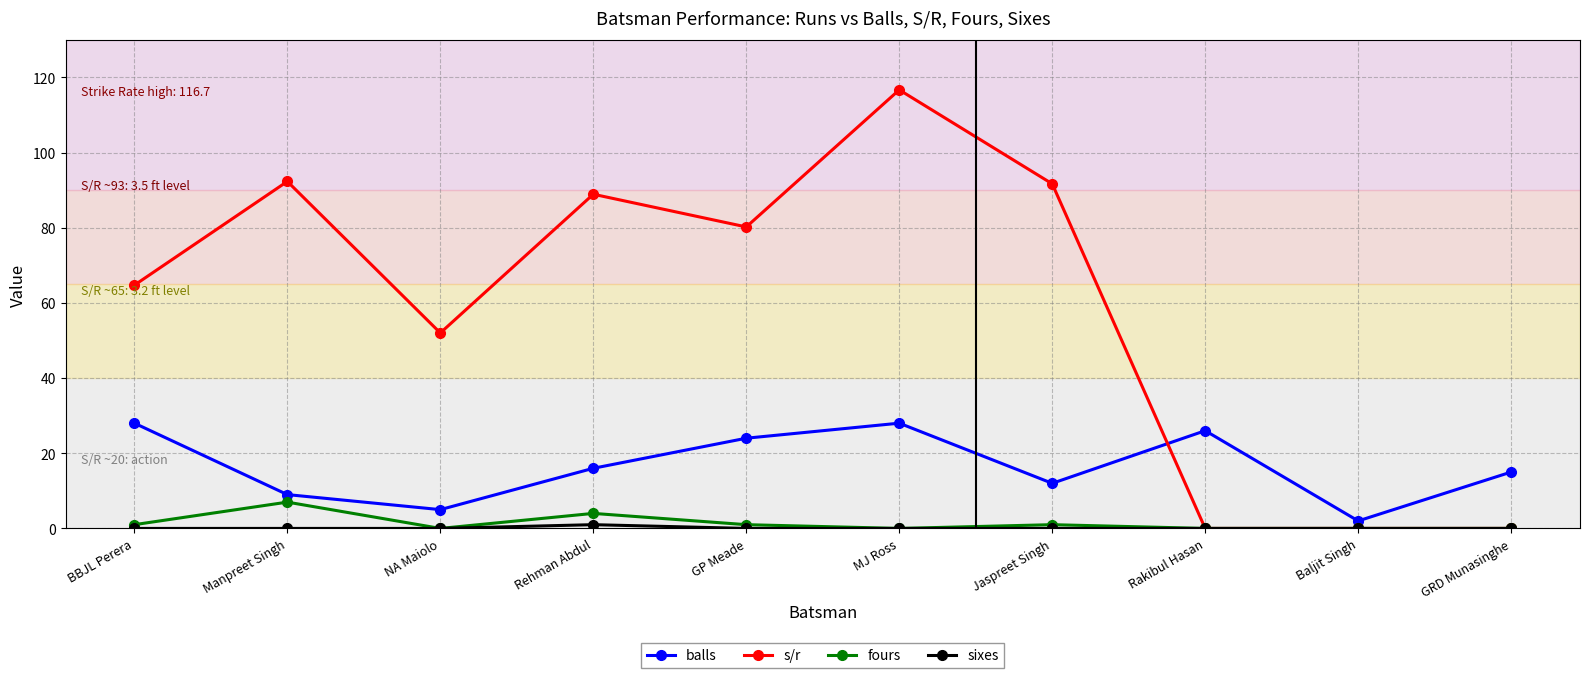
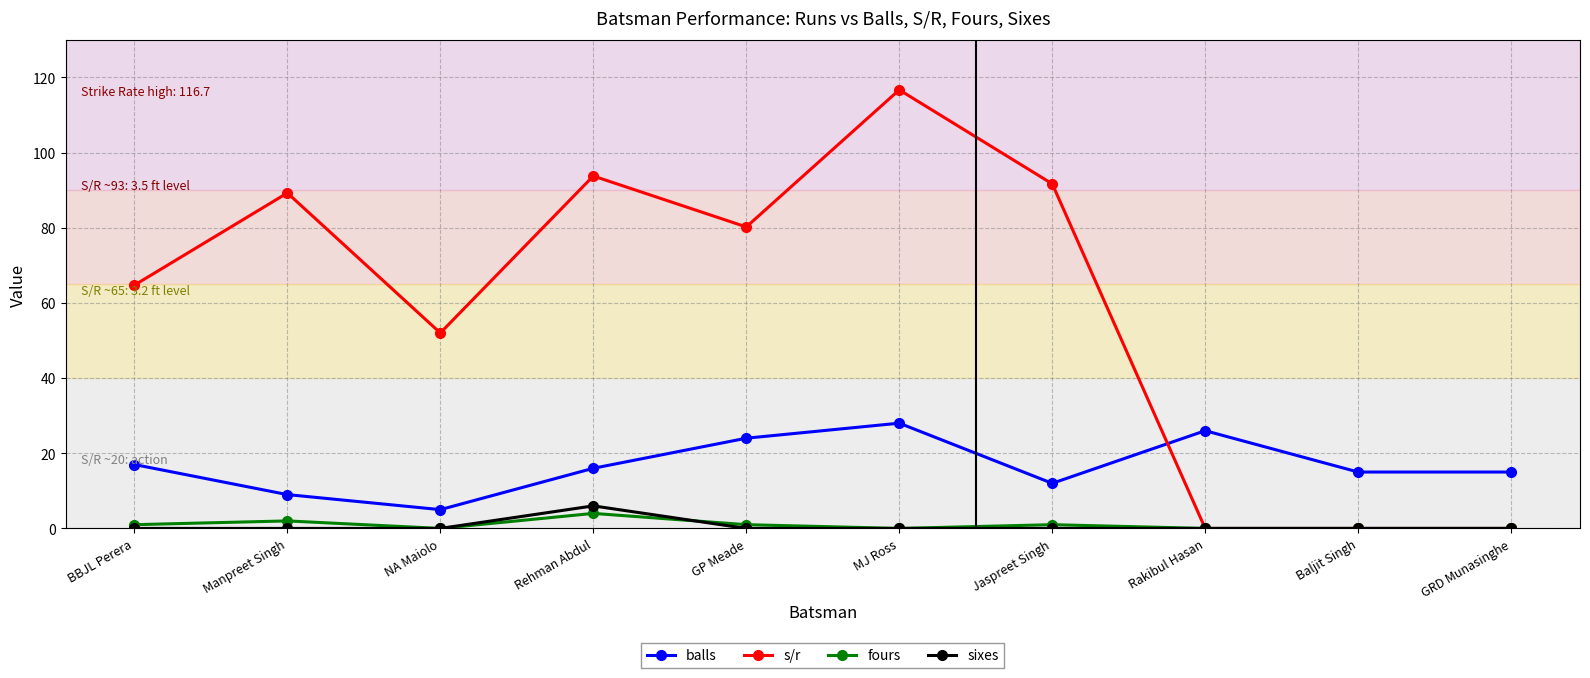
balls, BBJL Perera: 28 -> 17
s/r, Manpreet Singh: 92 -> 89
fours, Manpreet Singh: 7 -> 2
s/r, Rehman Abdul: 89 -> 94
sixes, Rehman Abdul: 1 -> 6
balls, Baljit Singh: 2 -> 15
